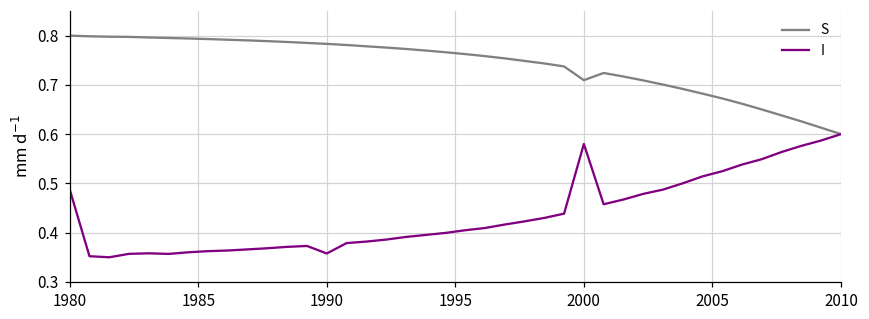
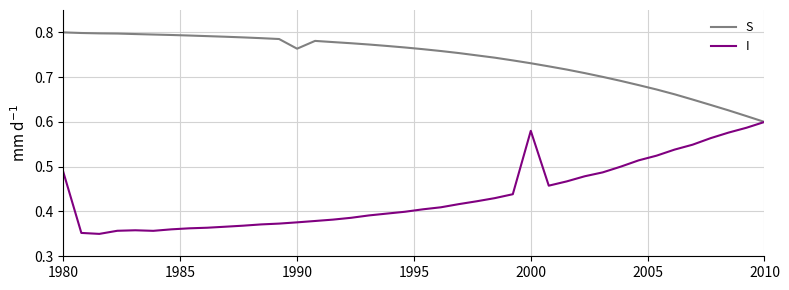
S, 1990: 0.78 -> 0.76
I, 1990: 0.36 -> 0.38
S, 2000: 0.71 -> 0.73
